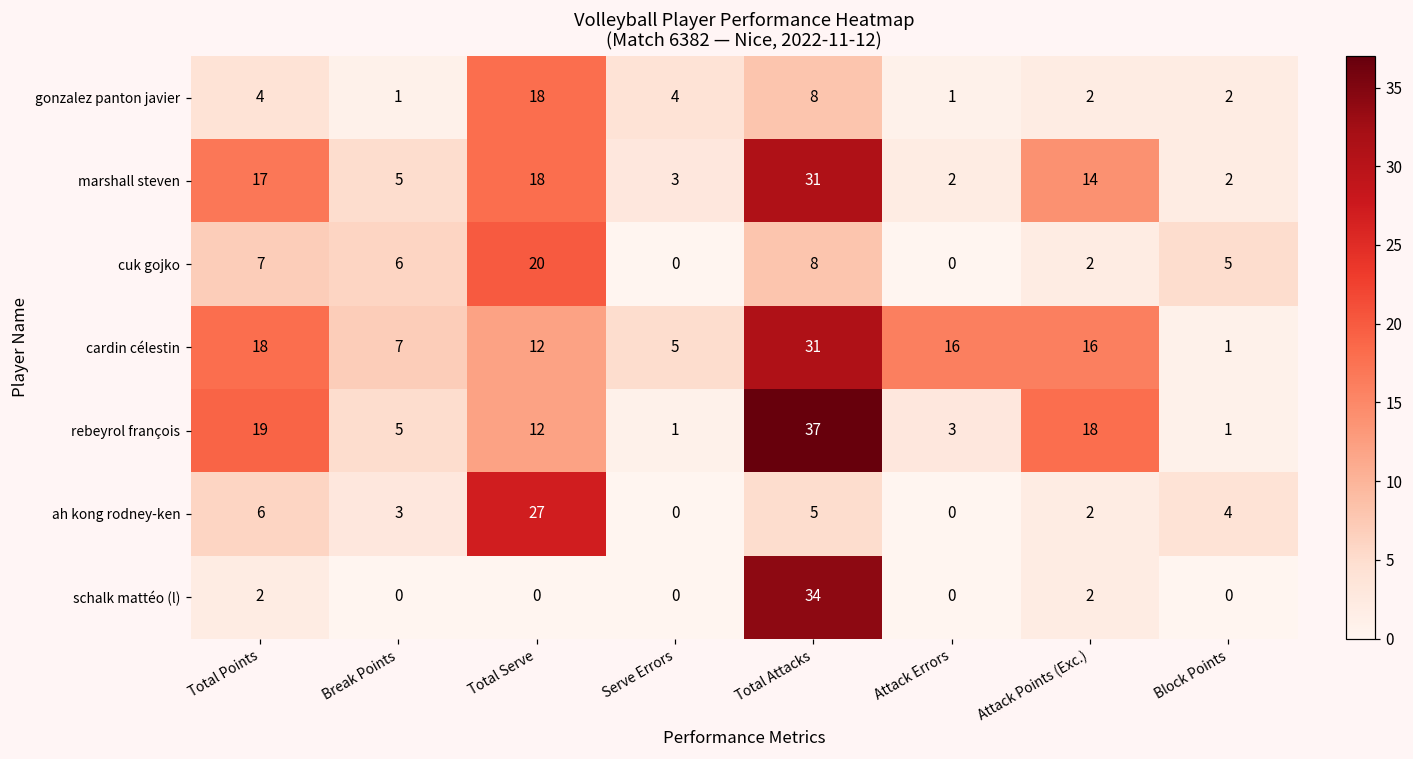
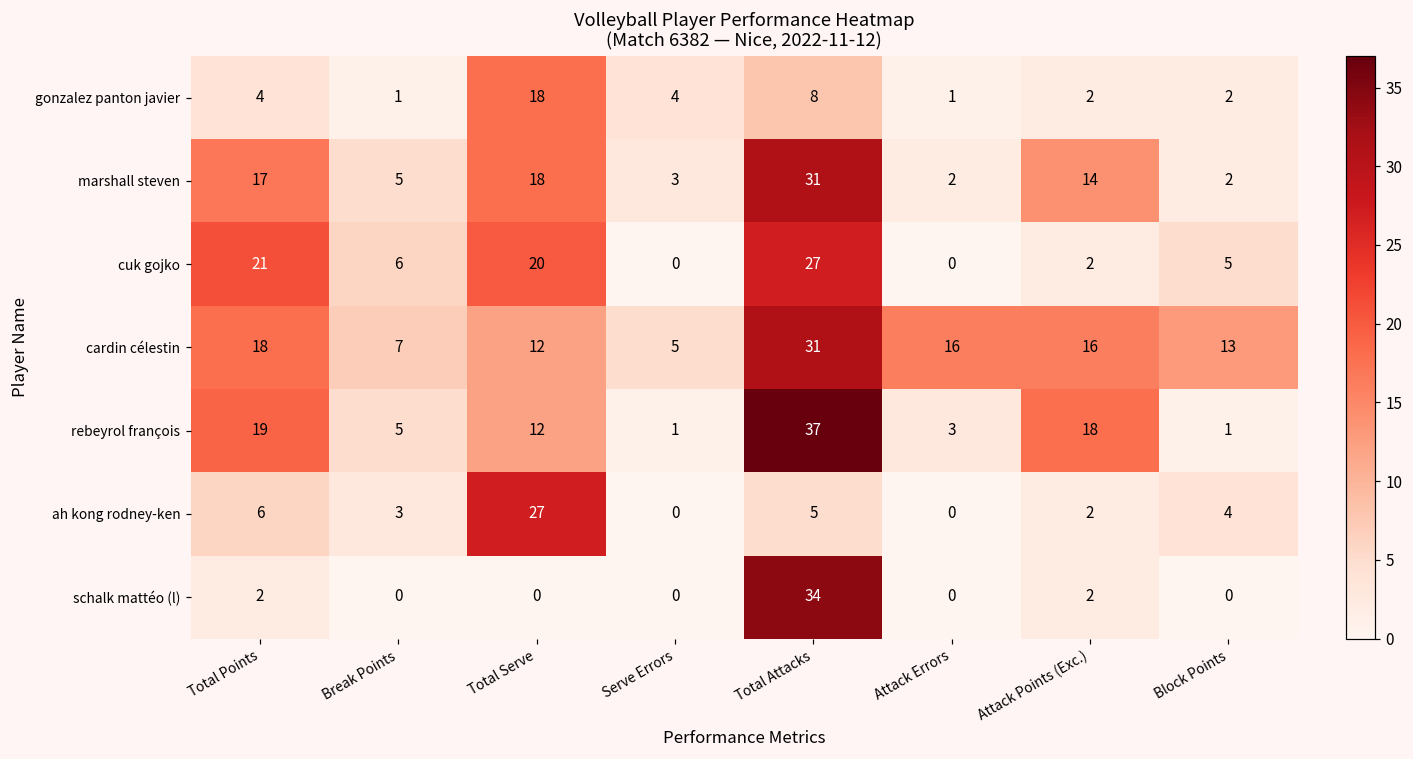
cuk gojko, Total Points: 7 -> 21
cuk gojko, Total Attacks: 8 -> 27
cardin célestin, Block Points: 1 -> 13
